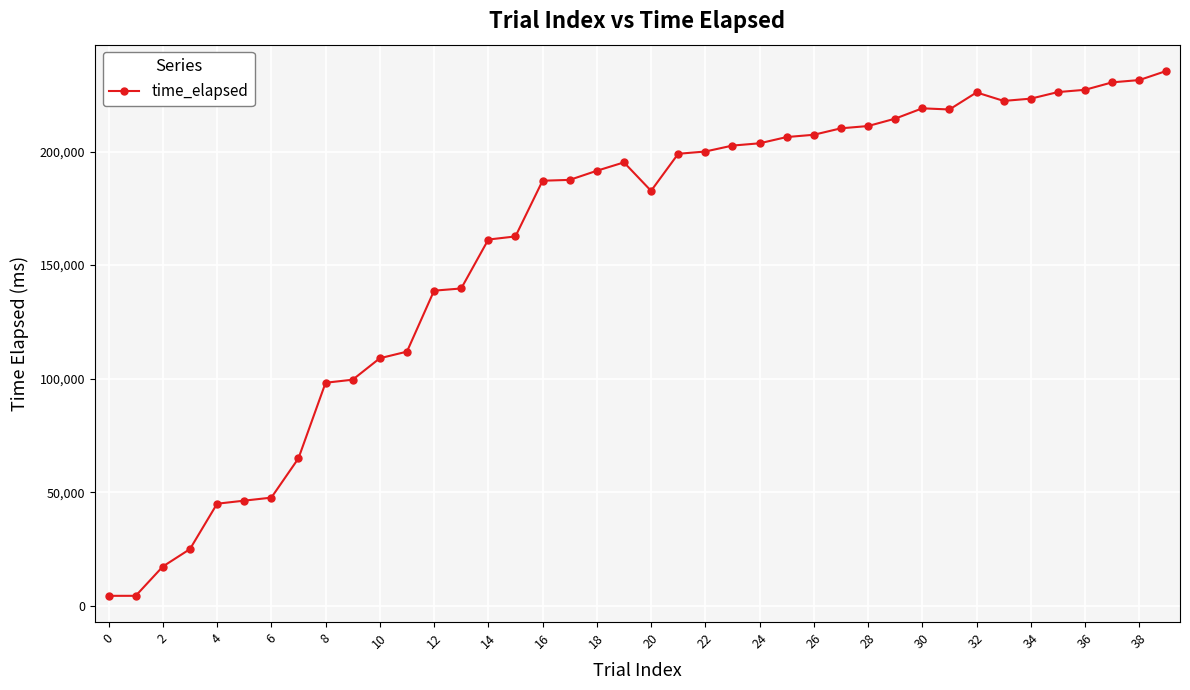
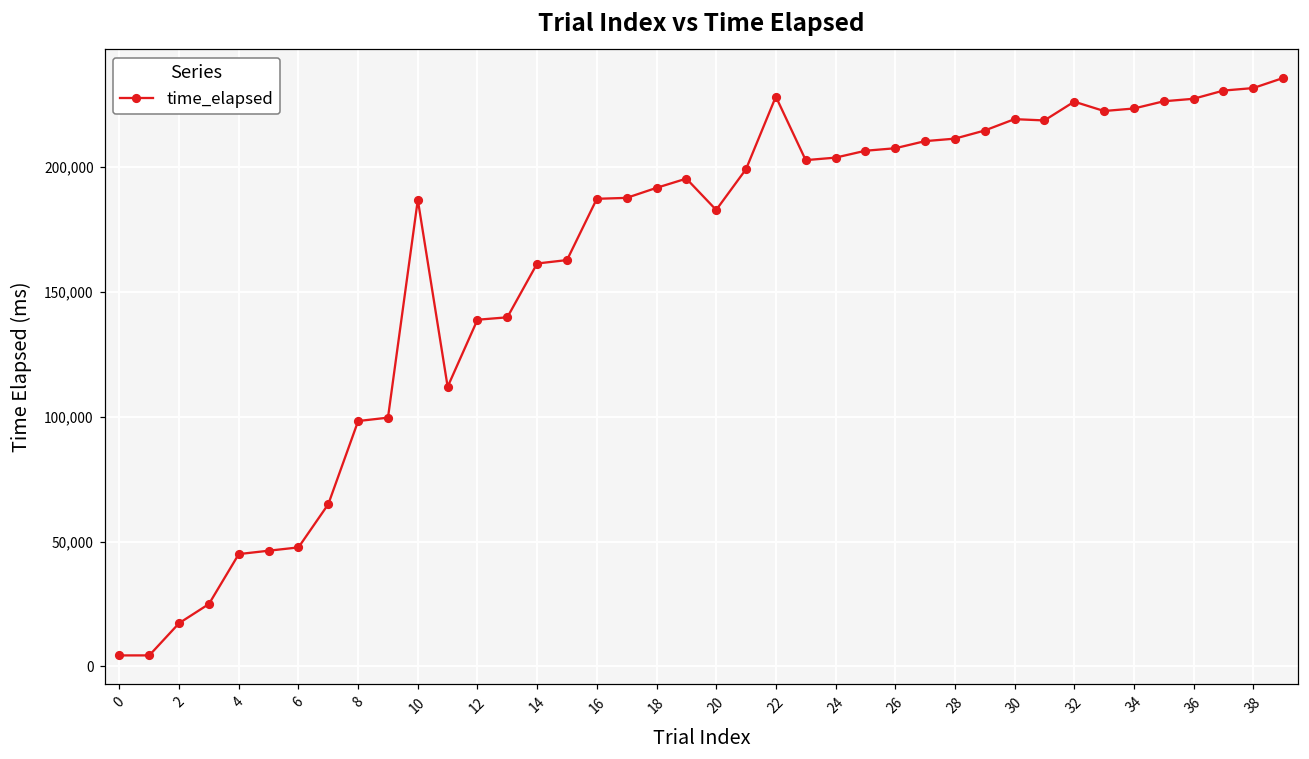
10: 109,000 -> 187,000
22: 200,000 -> 228,000
